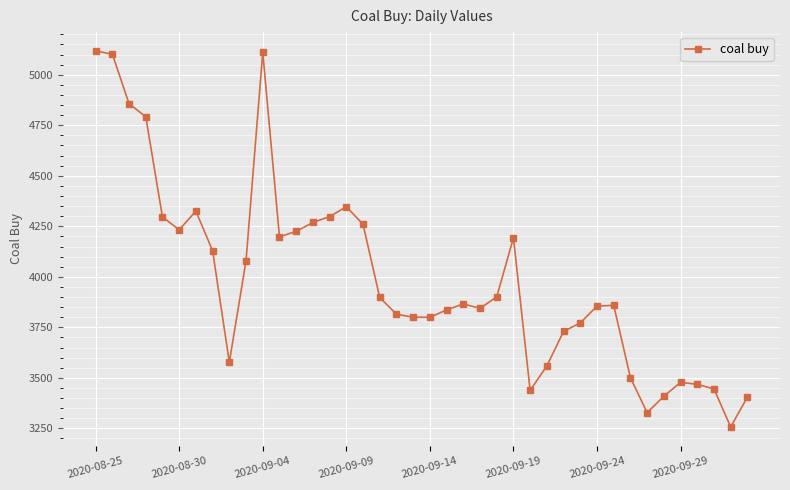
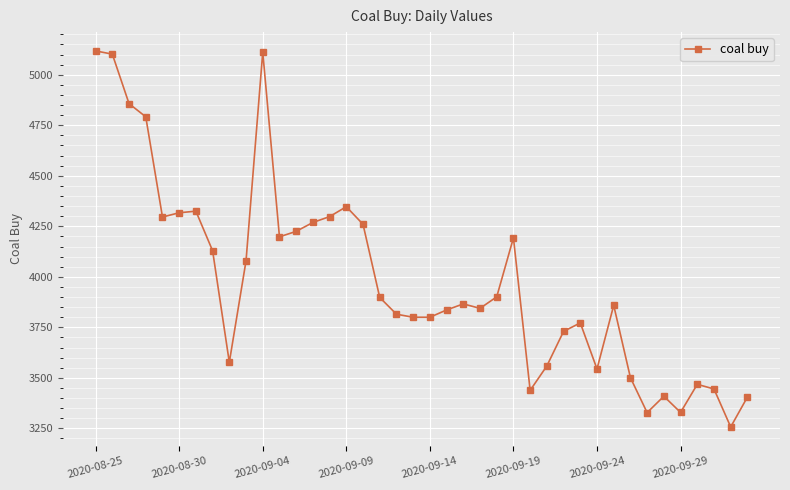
2020-08-30: 4230 -> 4320
2020-09-24: 3860 -> 3540
2020-09-29: 3480 -> 3330
